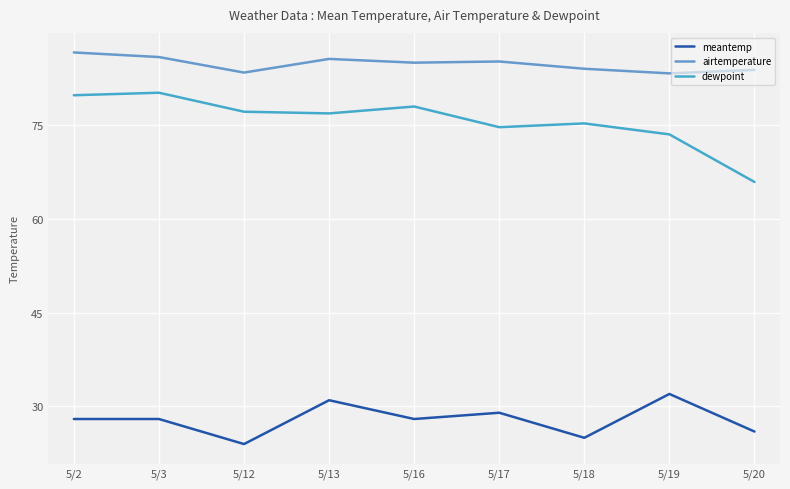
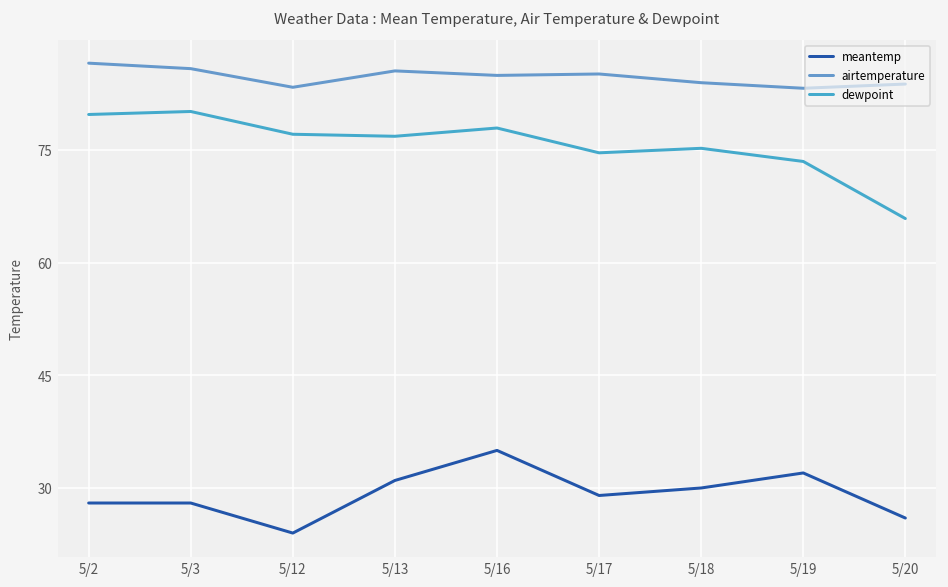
meantemp, 5/16: 28 -> 35
meantemp, 5/18: 25 -> 30
